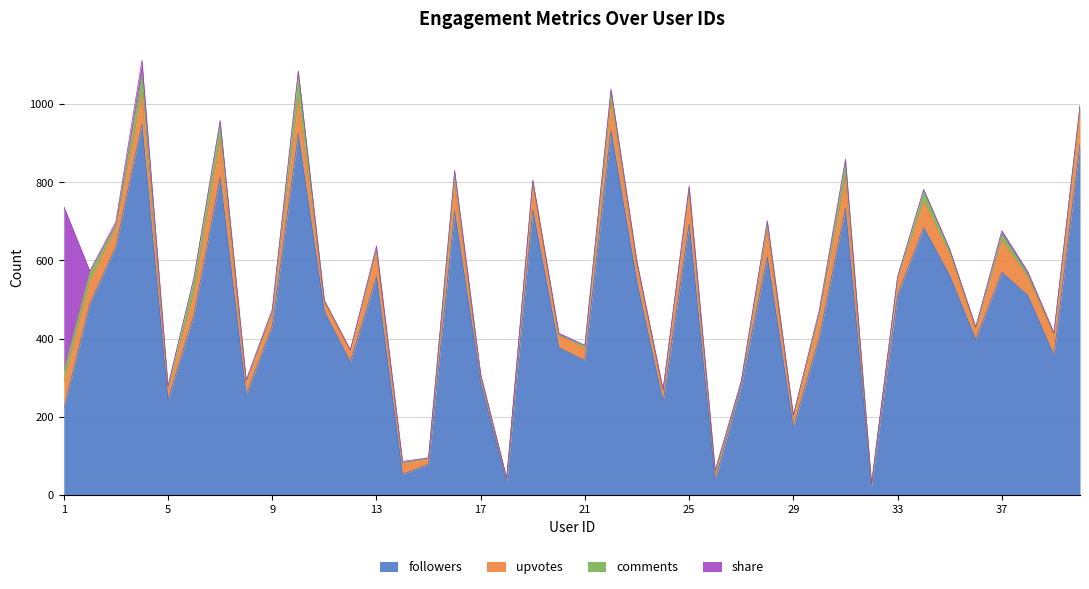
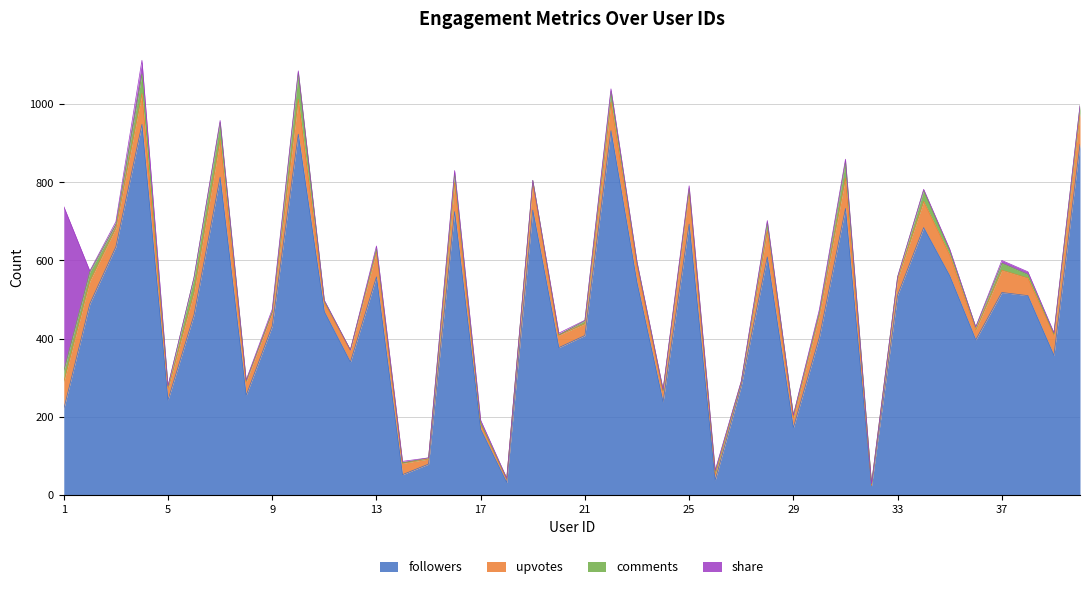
followers, 17: 290 -> 170
followers, 21: 340 -> 410
followers, 37: 570 -> 520
upvotes, 37: 80 -> 60
